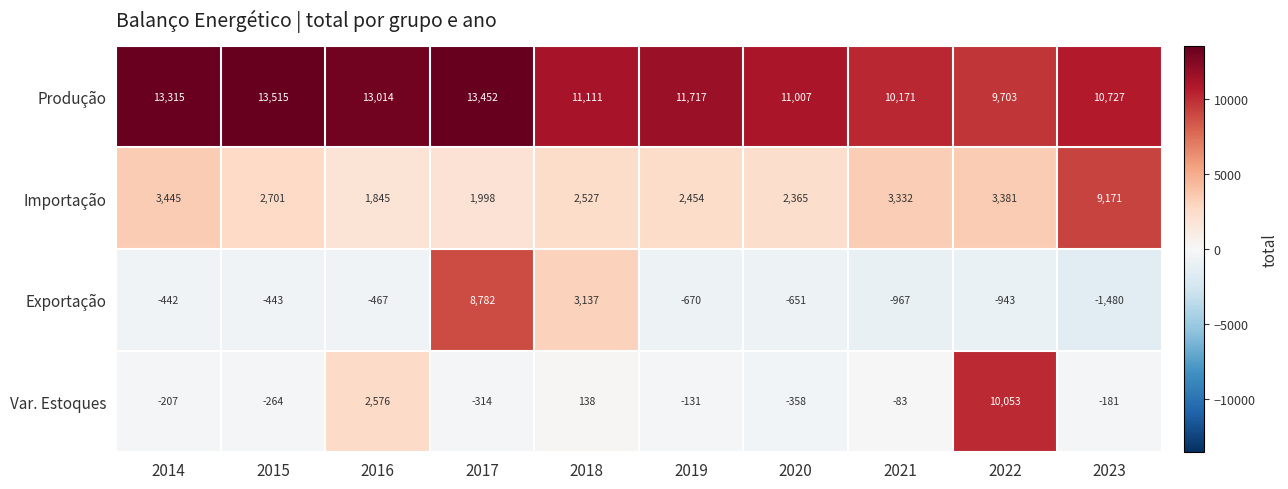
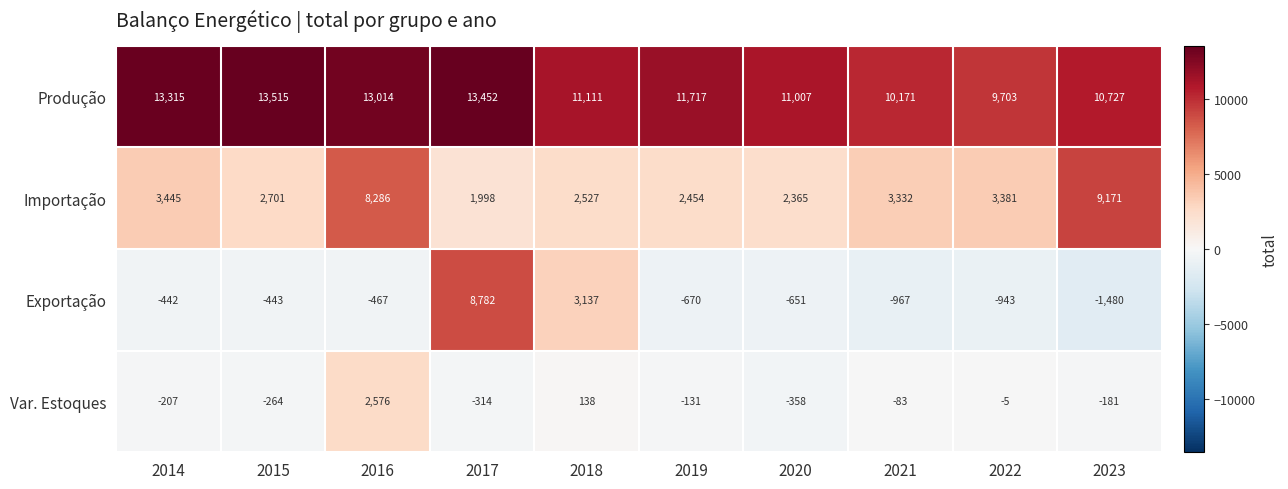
Importação, 2016: 1,845 -> 8,286
Var. Estoques, 2022: 10,053 -> -5
